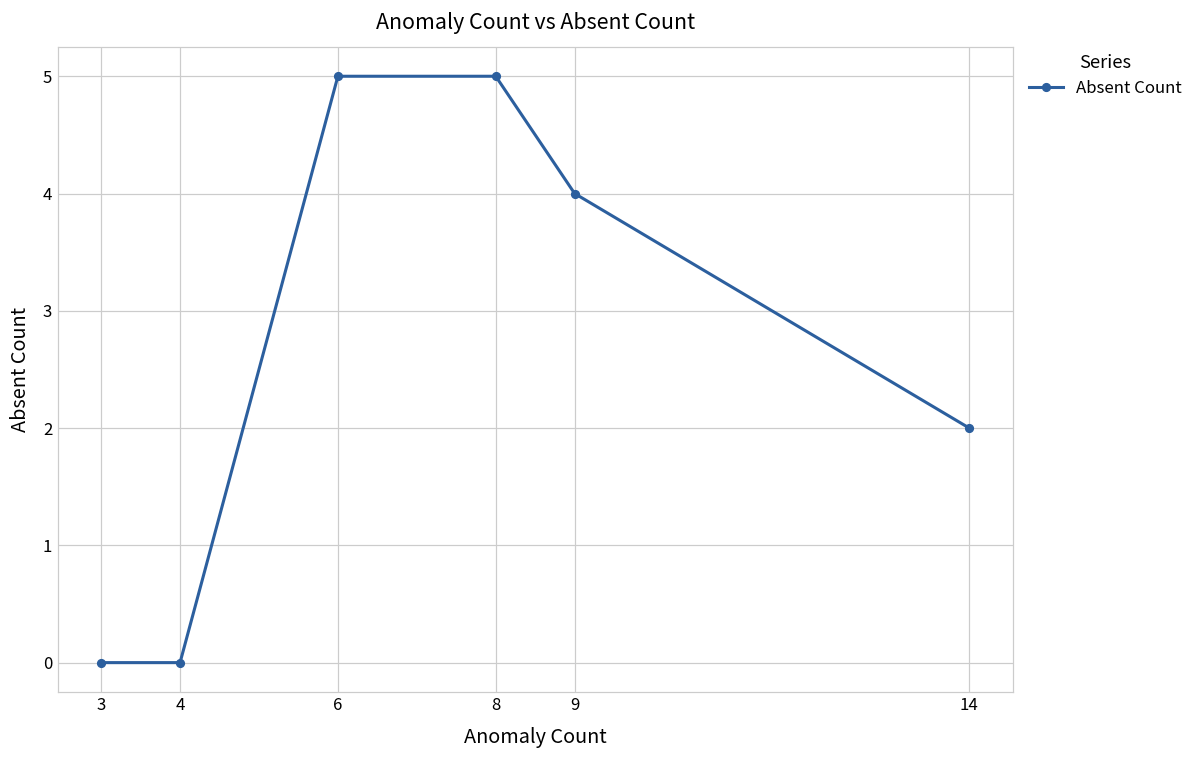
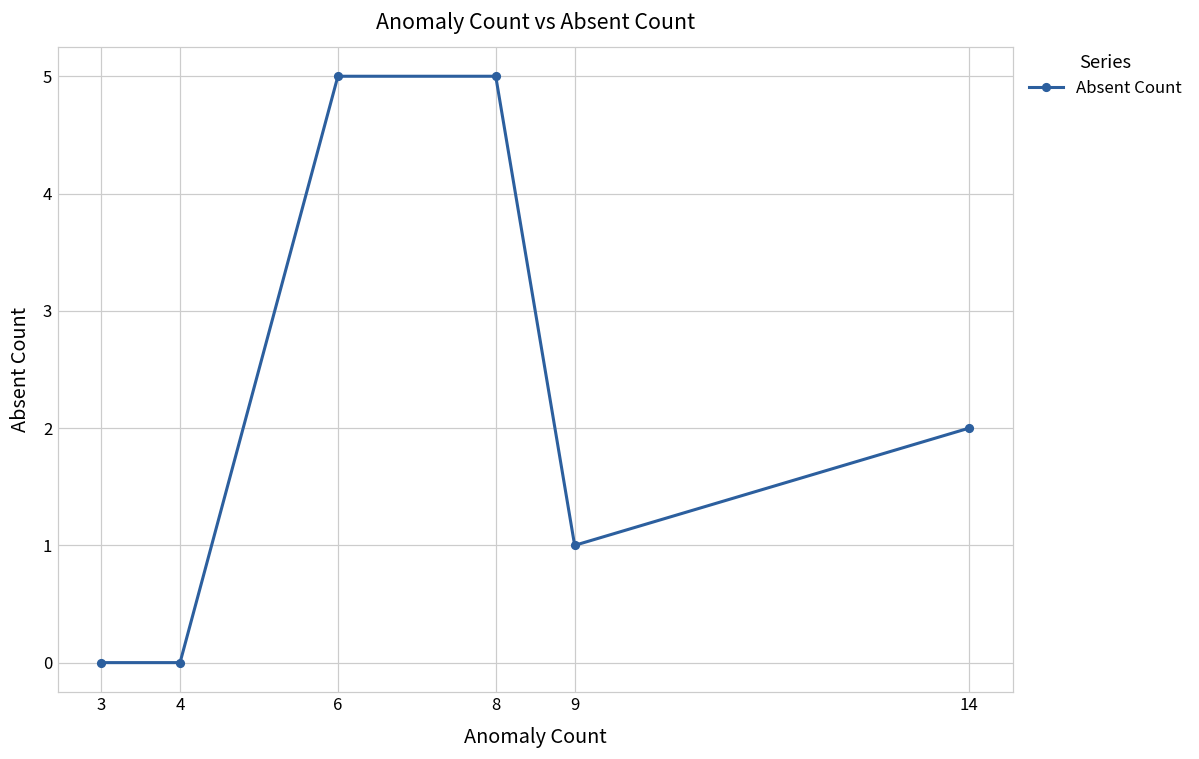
9: 4 -> 1
